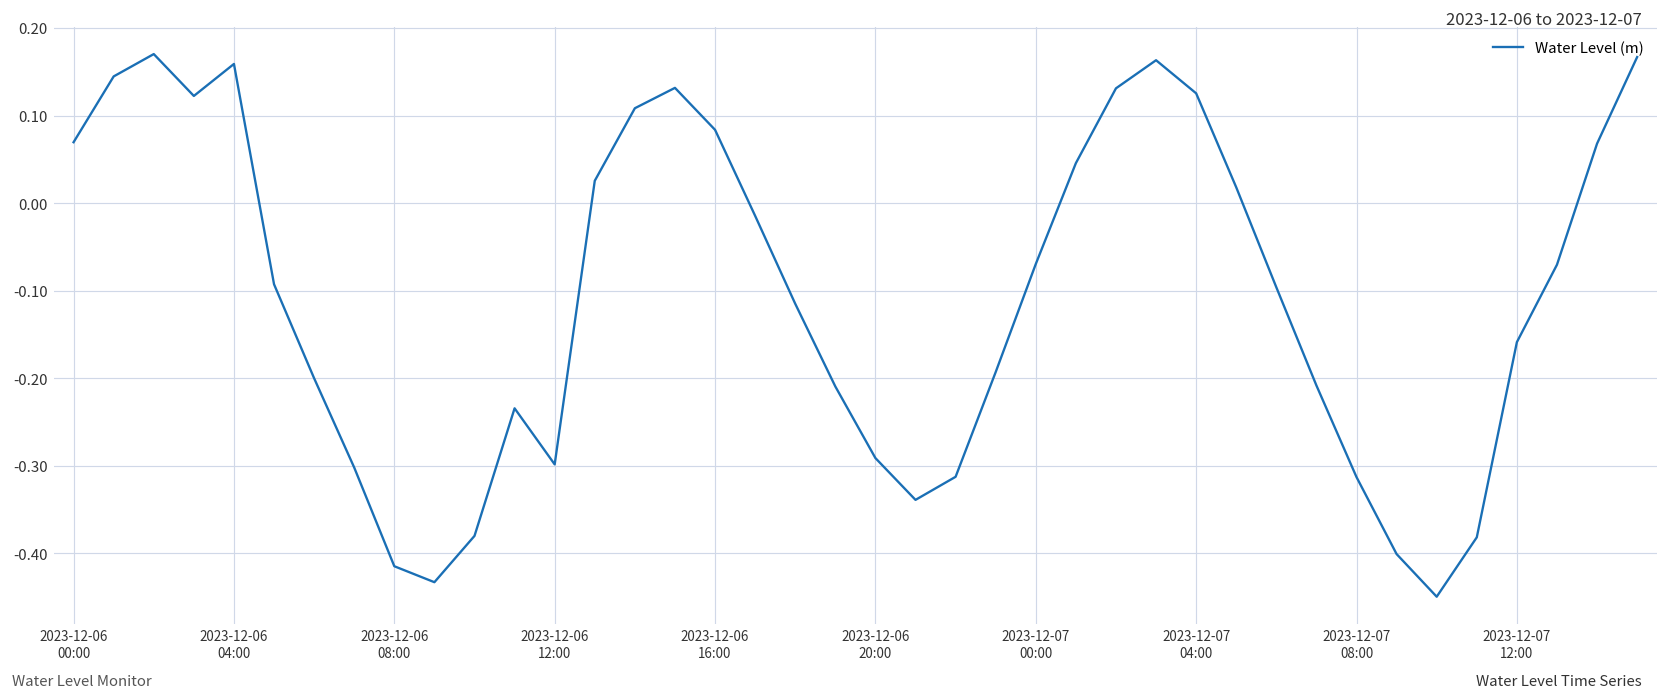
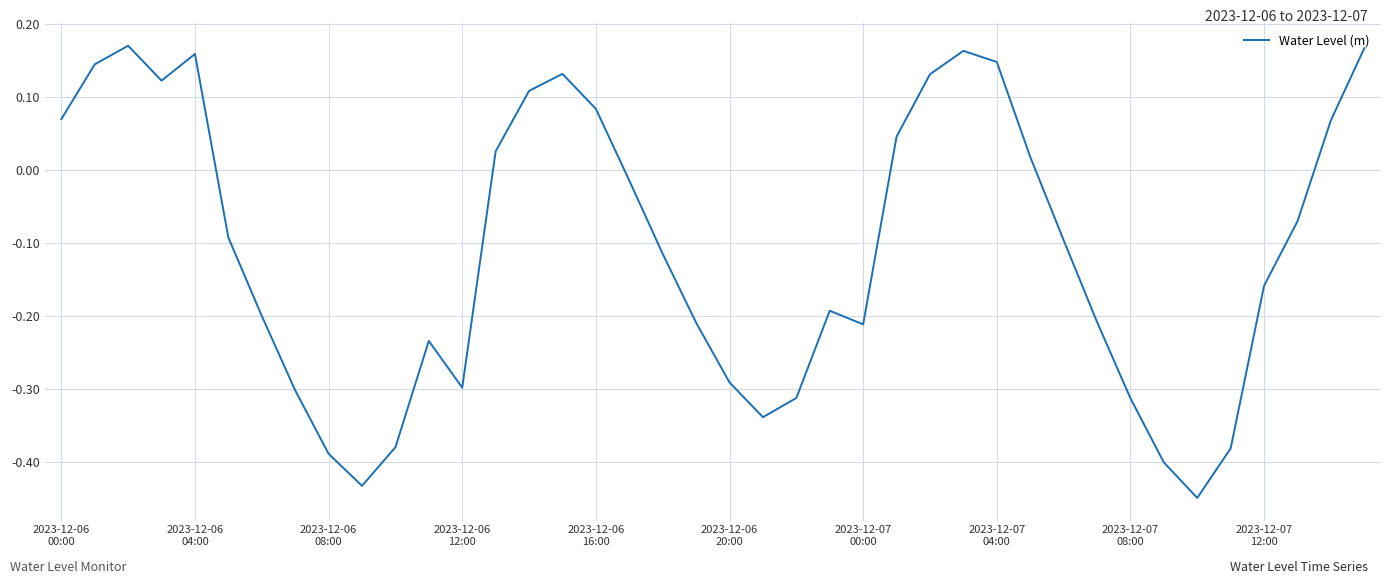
2023-12-06 08:00: -0.41 -> -0.39
2023-12-07 00:00: -0.07 -> -0.21
2023-12-07 04:00: 0.13 -> 0.15
